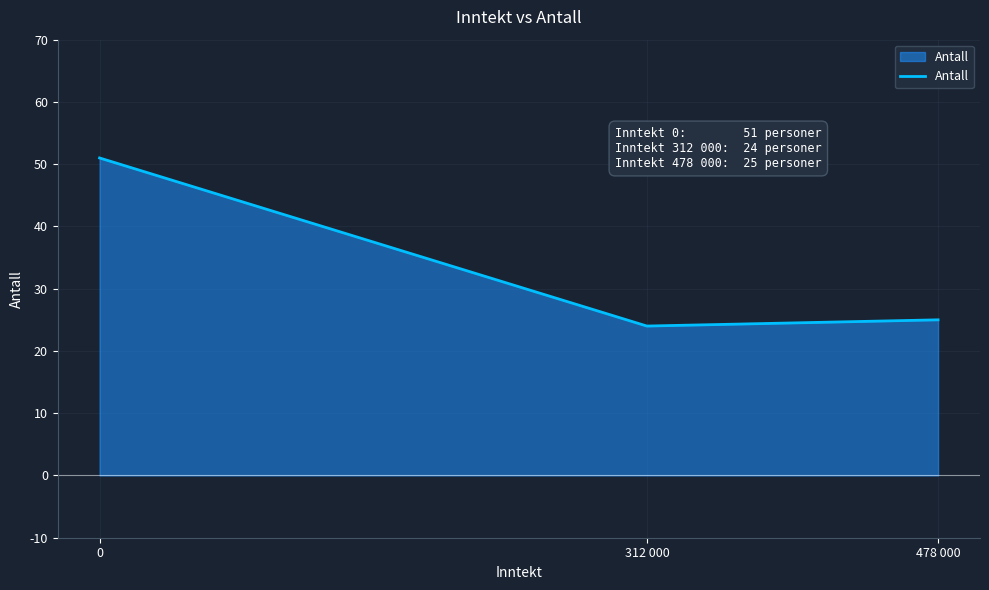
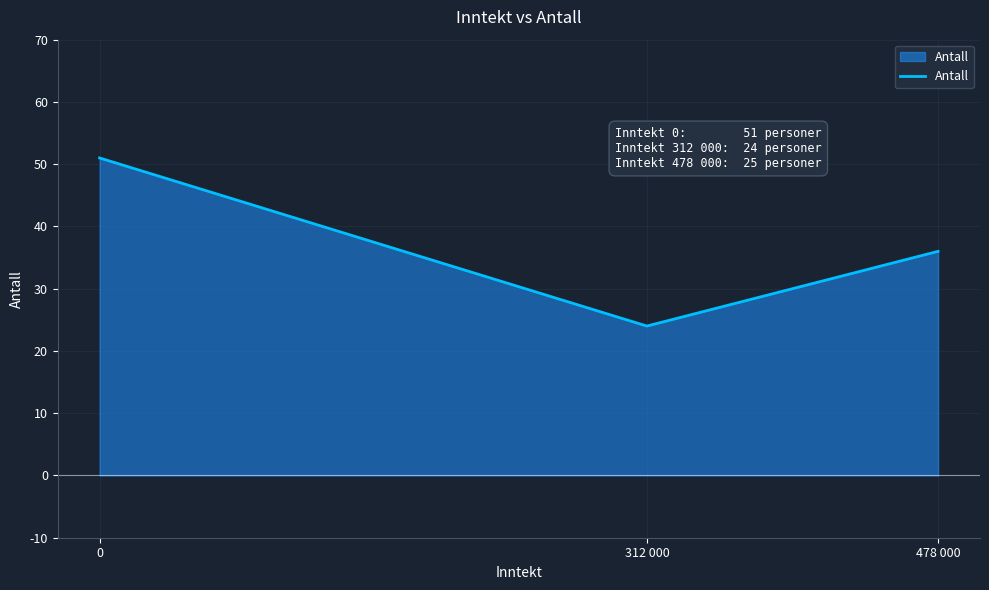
478 000: 25 -> 36
